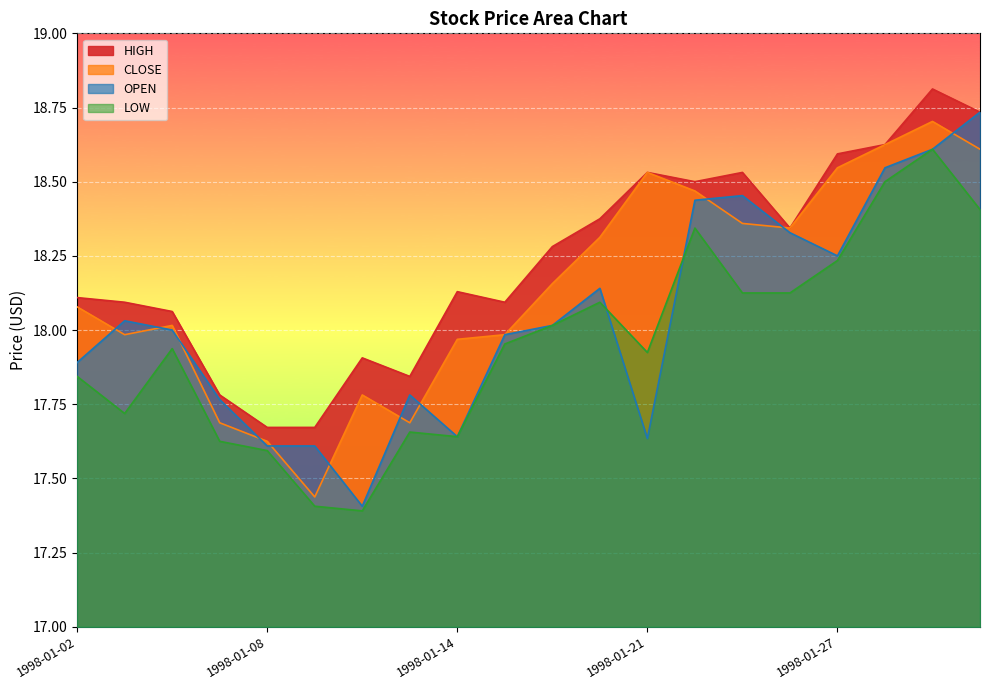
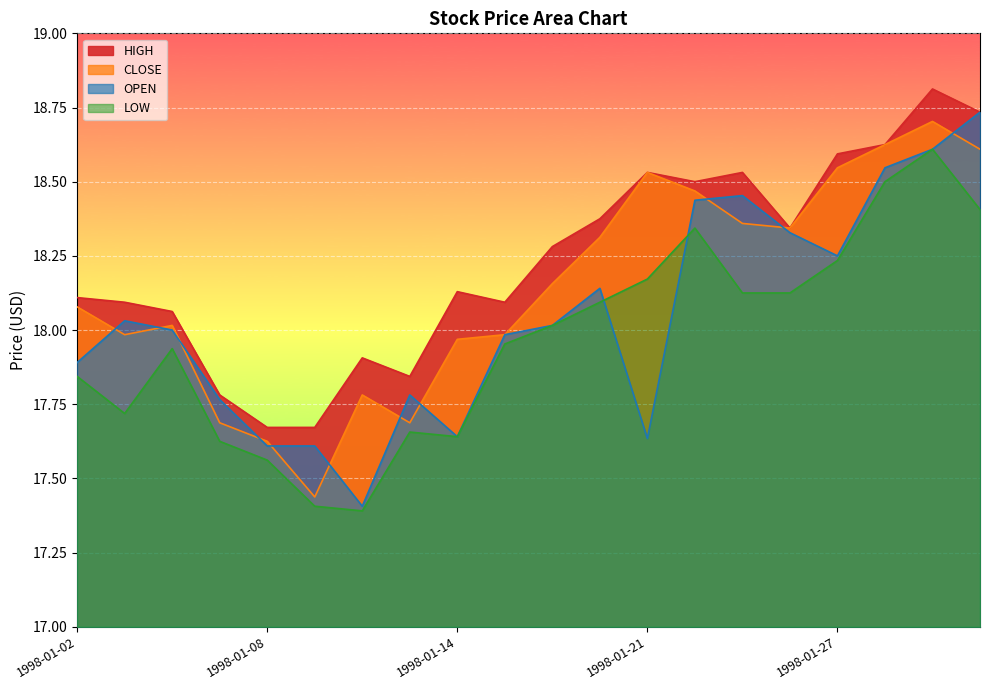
LOW, 1998-01-08: 17.59 -> 17.56
LOW, 1998-01-21: 17.92 -> 18.17
